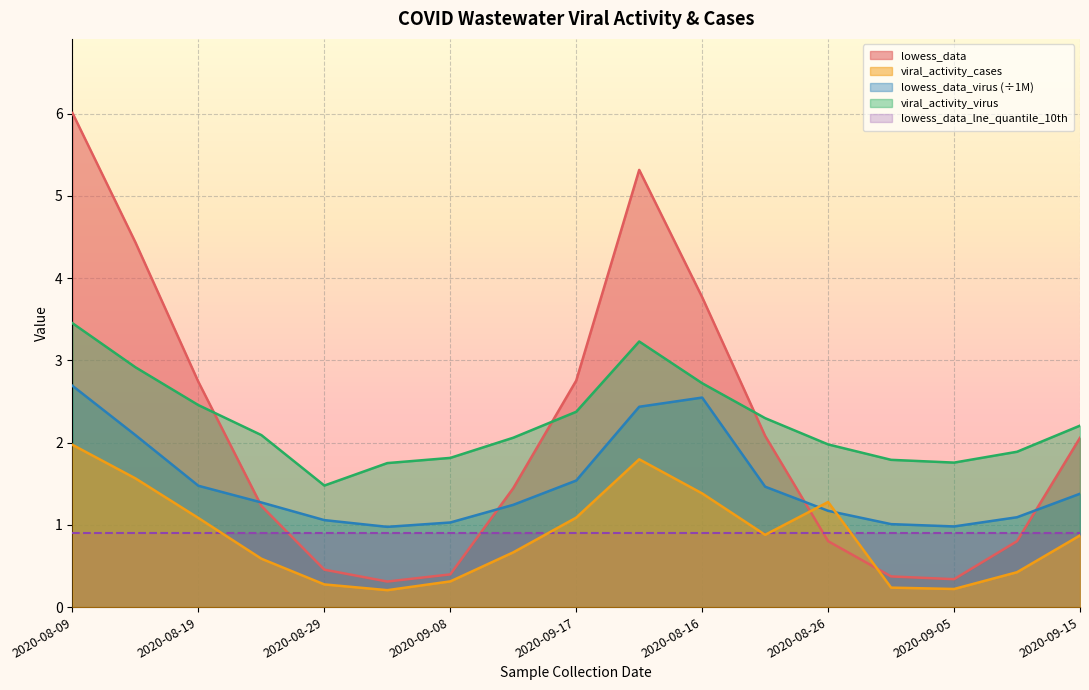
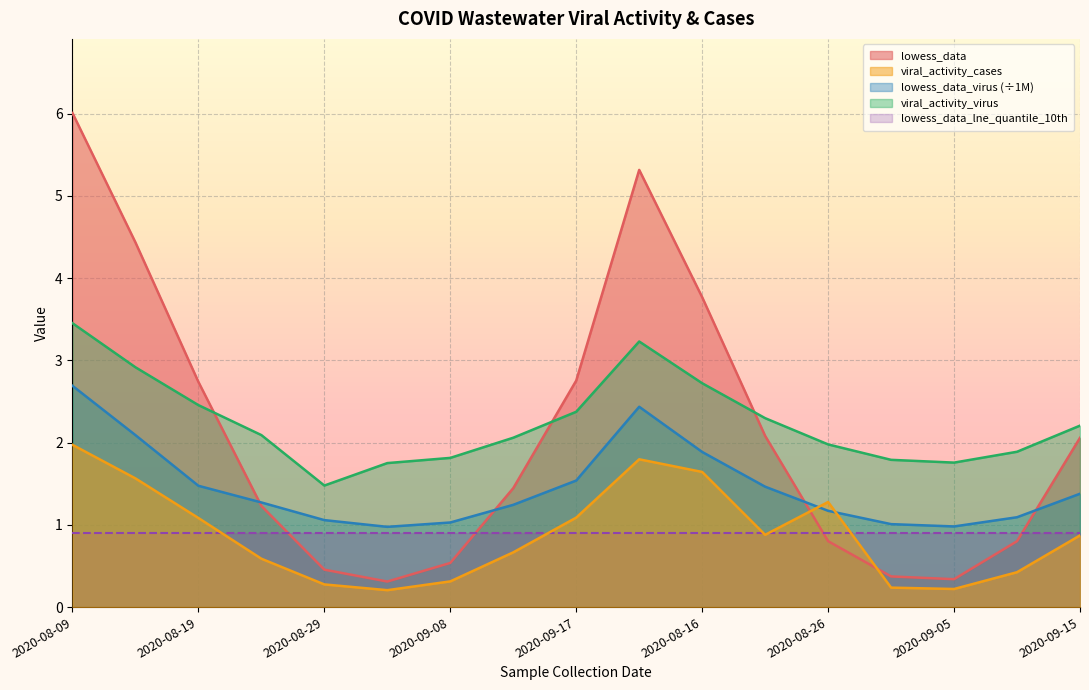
lowess_data, 2020-09-08: 0.4 -> 0.5
viral_activity_cases, 2020-08-16: 1.4 -> 1.6
lowess_data_virus (÷1M), 2020-08-16: 2.5 -> 1.9
